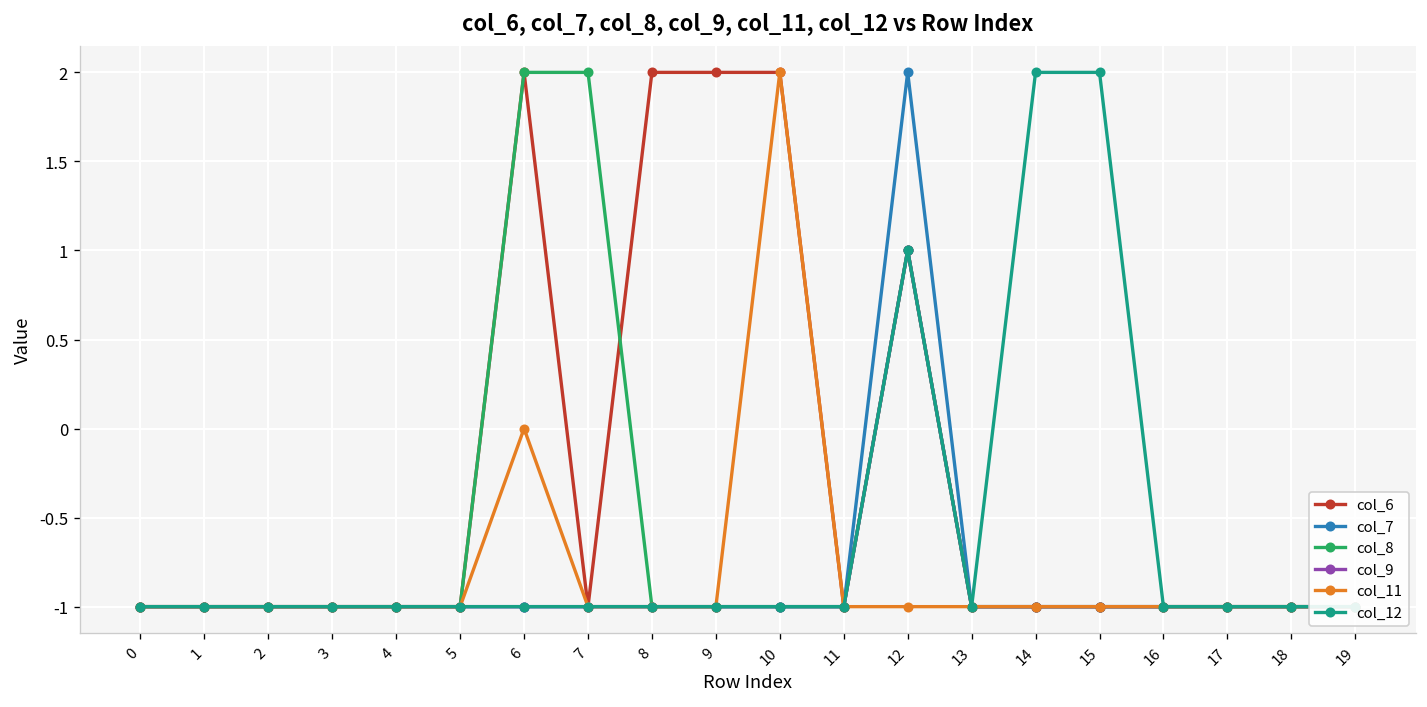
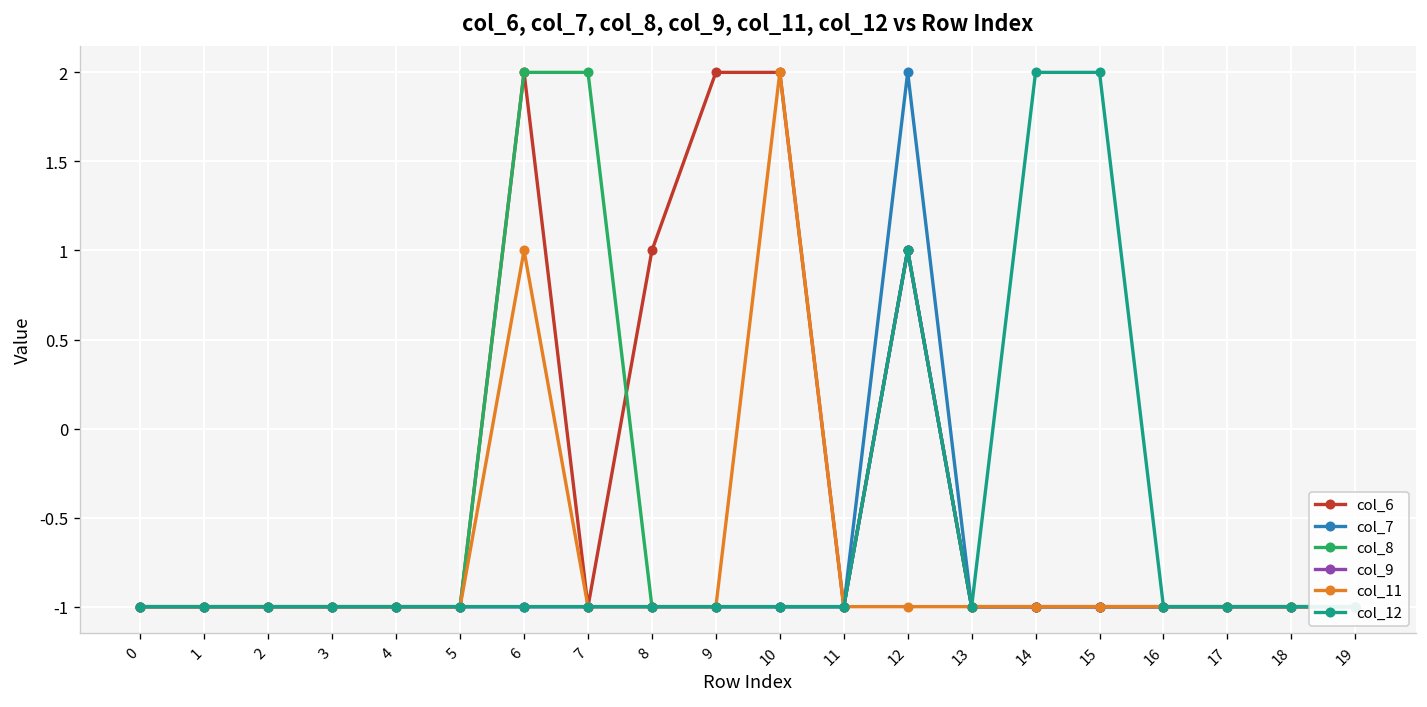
col_11, 6: 0 -> 1
col_6, 8: 2 -> 1
